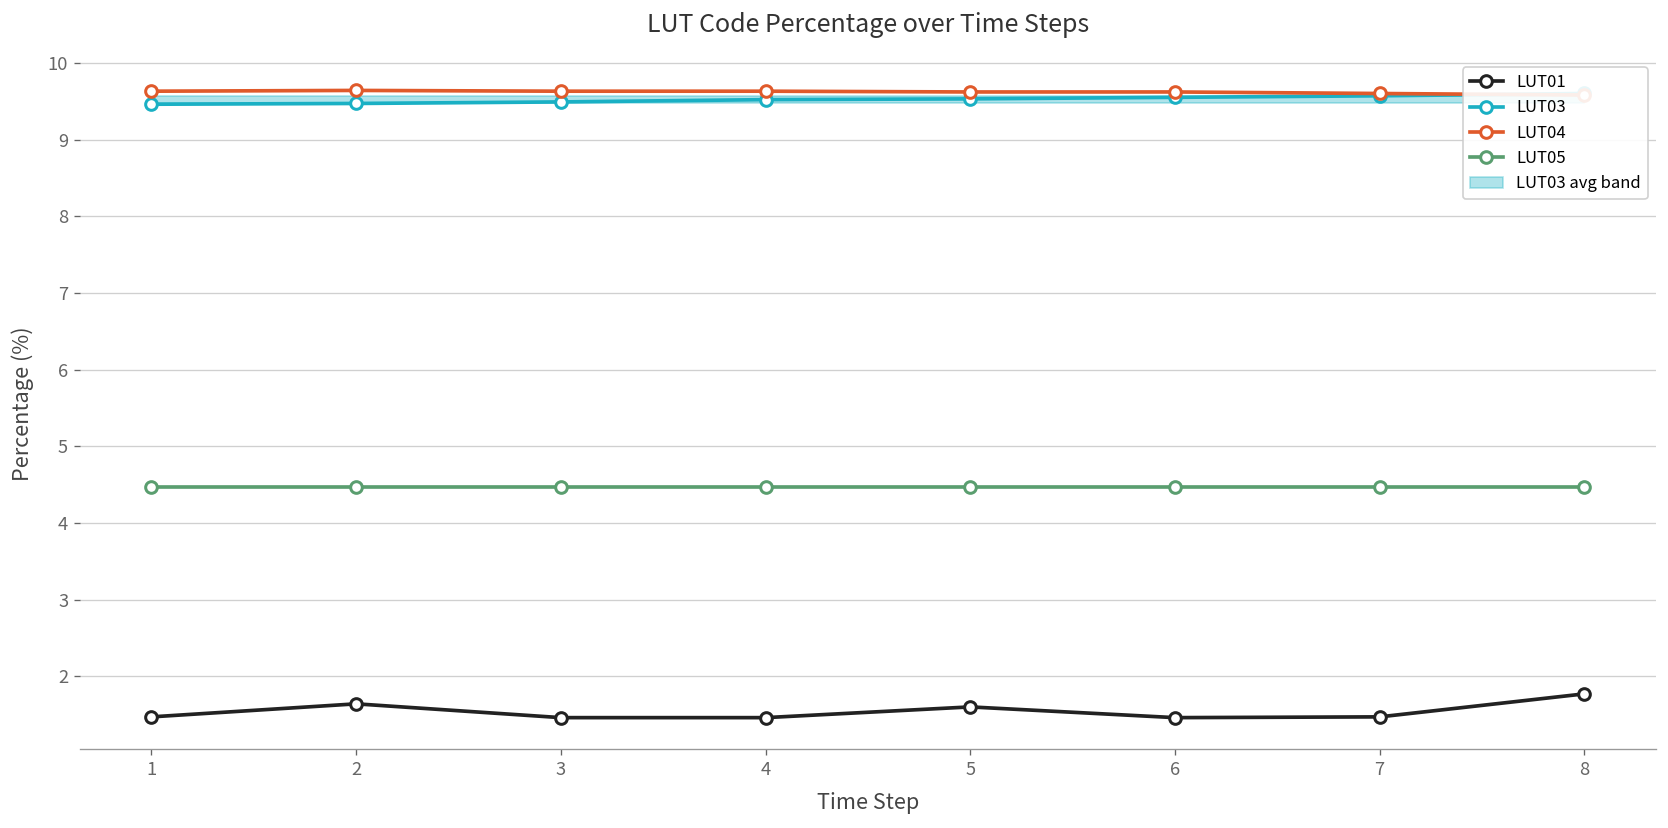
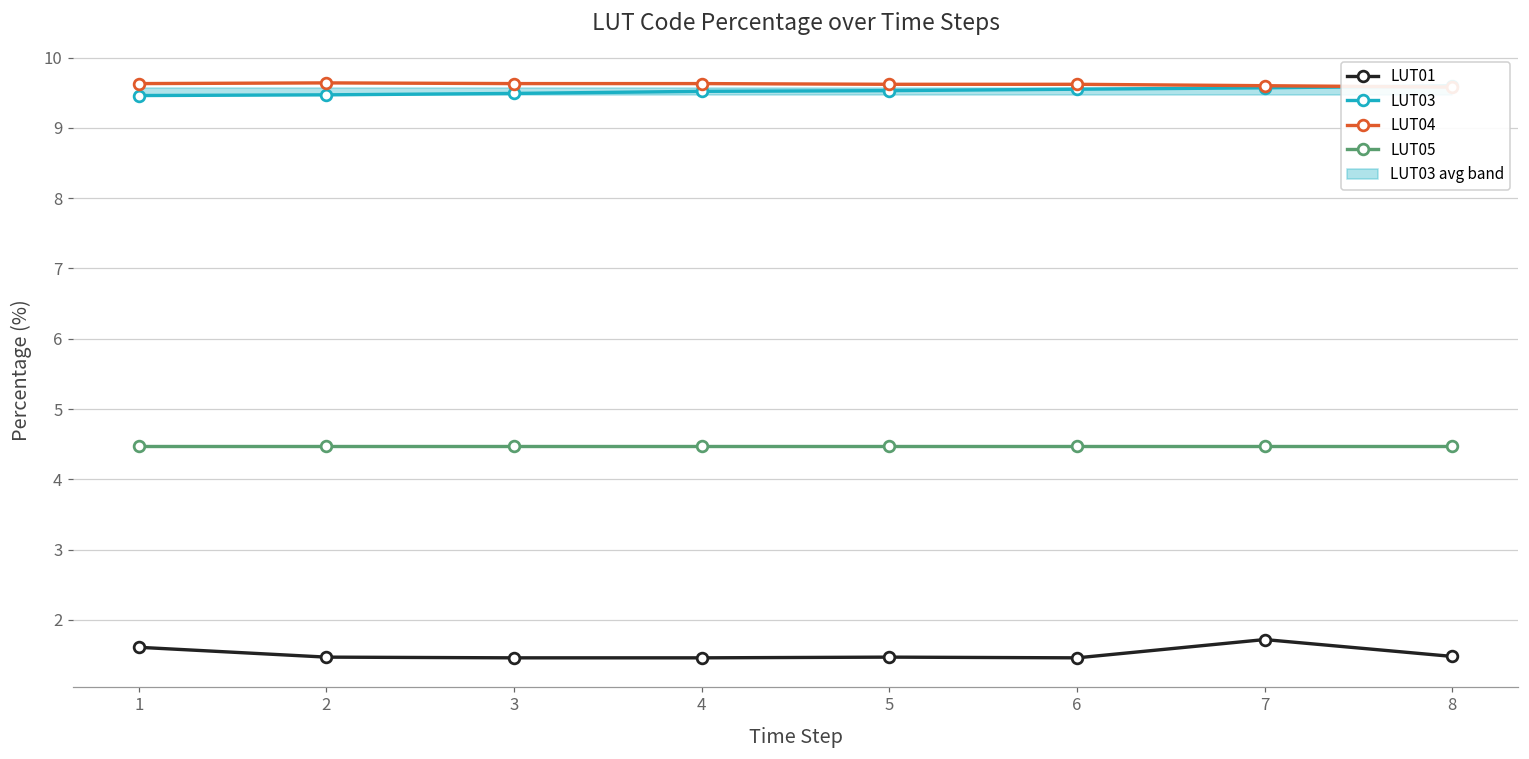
LUT01, 1: 1.5 -> 1.6
LUT01, 2: 1.6 -> 1.5
LUT01, 5: 1.6 -> 1.5
LUT01, 7: 1.5 -> 1.7
LUT01, 8: 1.8 -> 1.5
